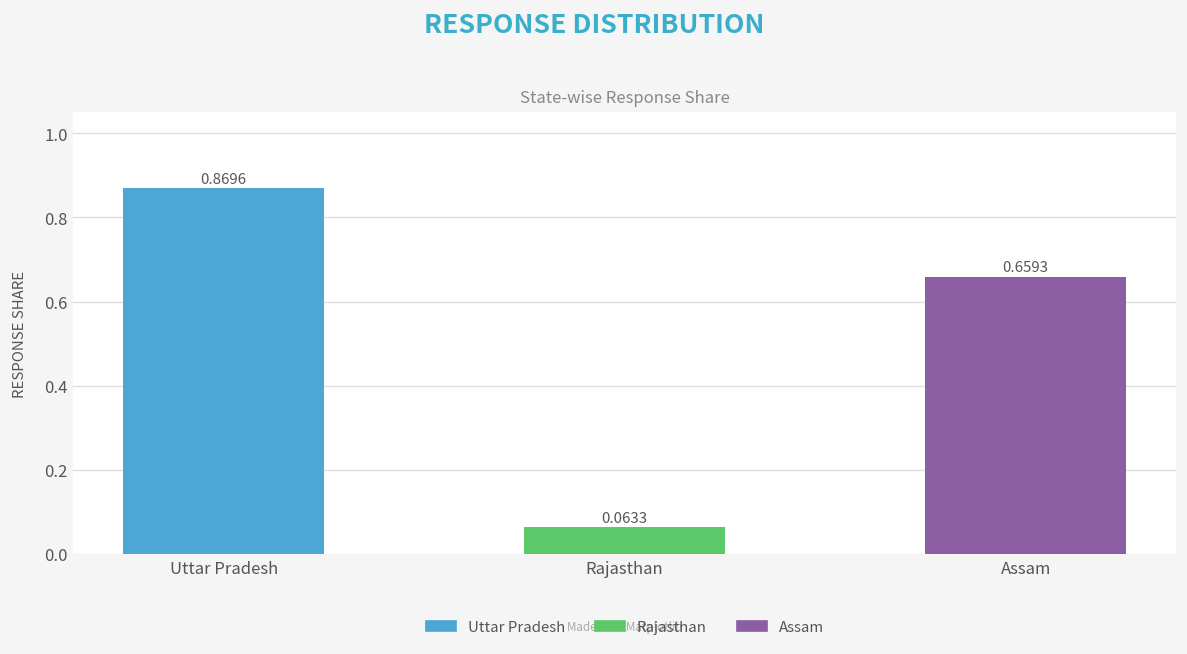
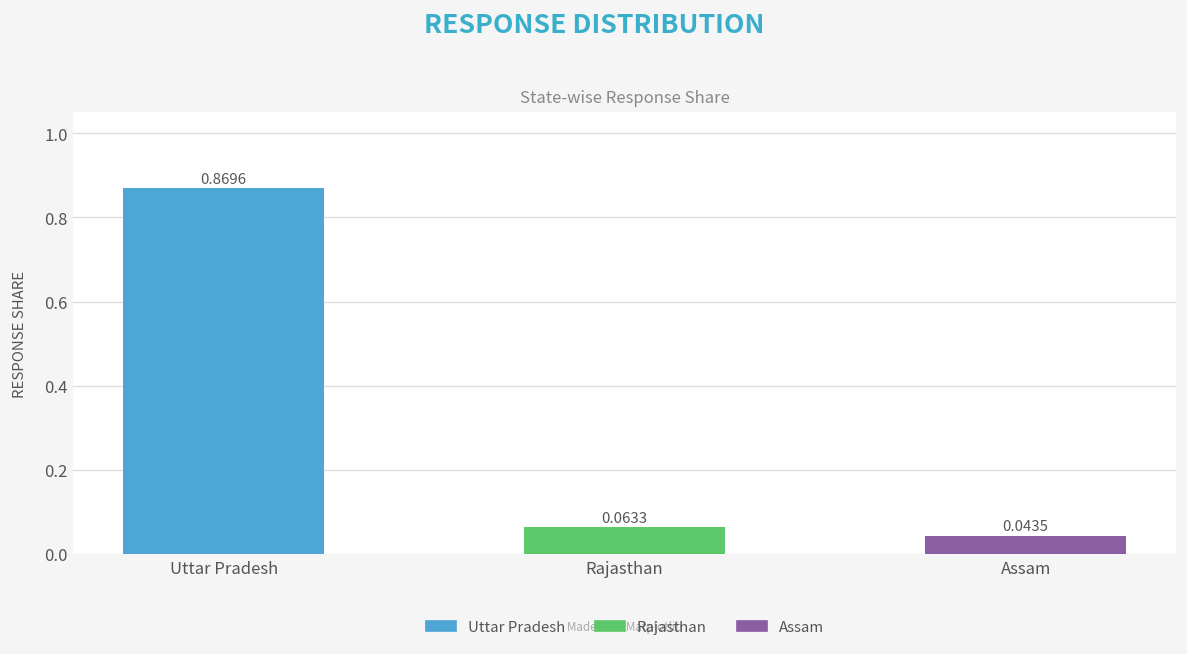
Assam: 0.6593 -> 0.0435
